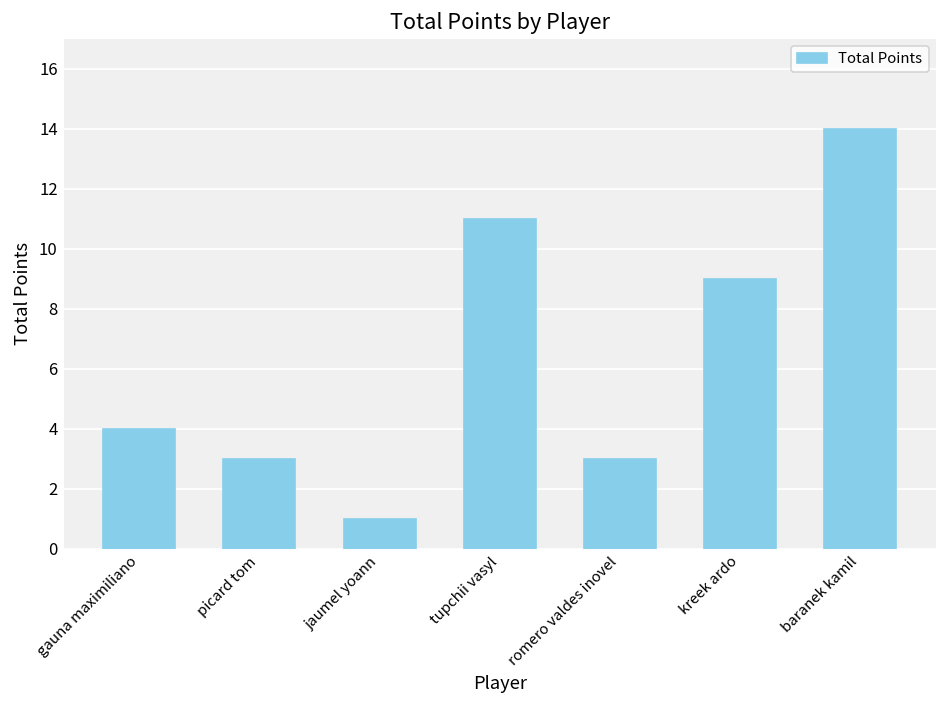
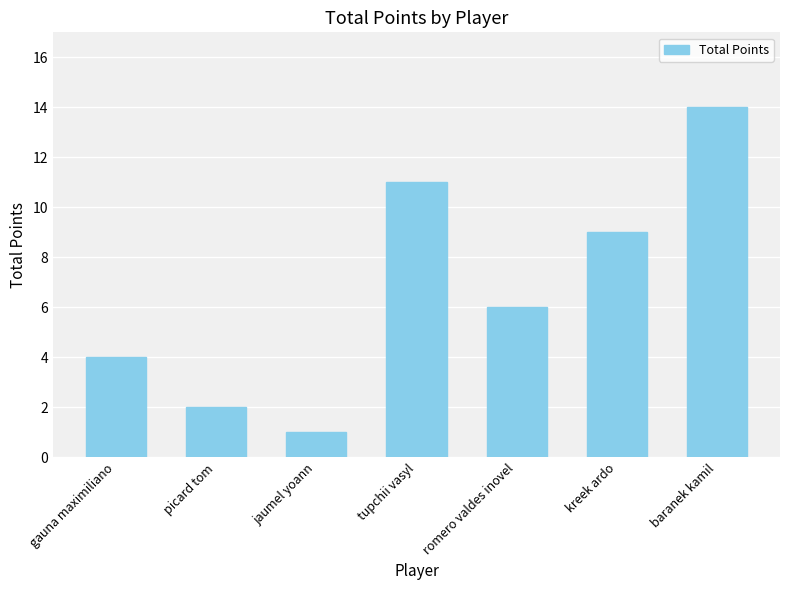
picard tom: 3 -> 2
romero valdes inovel: 3 -> 6
